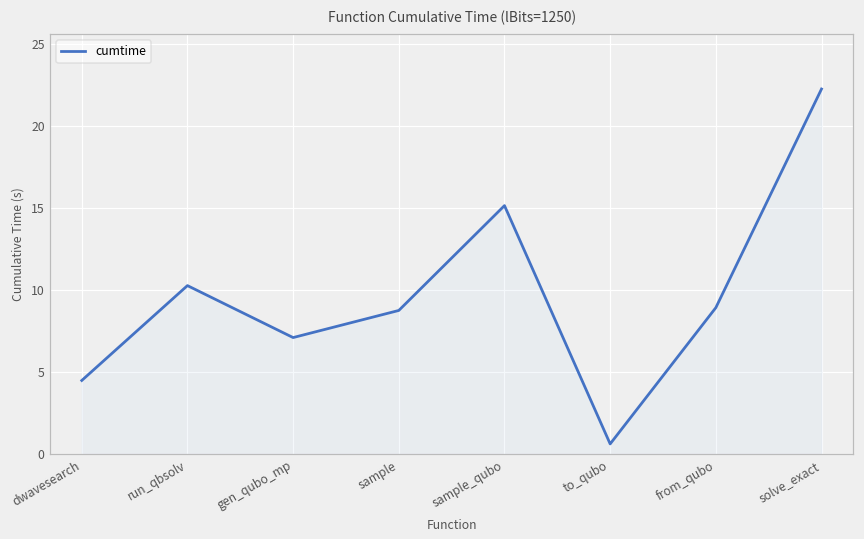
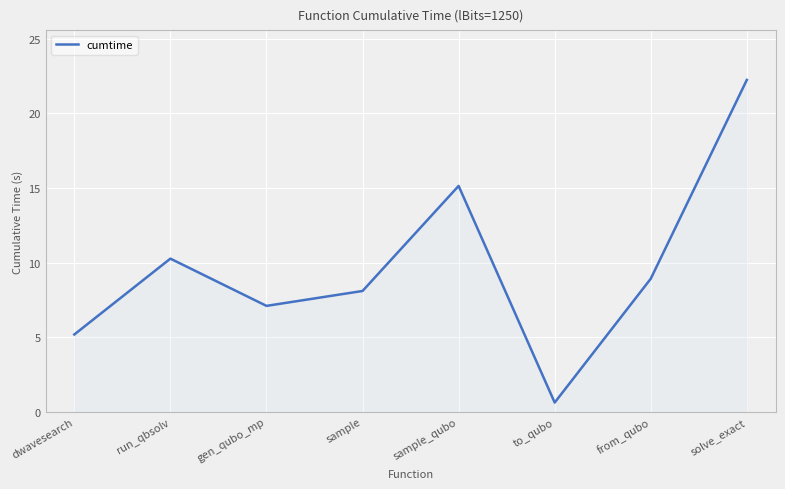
dwavesearch: 4.5 -> 5.2
sample: 8.8 -> 8.1
